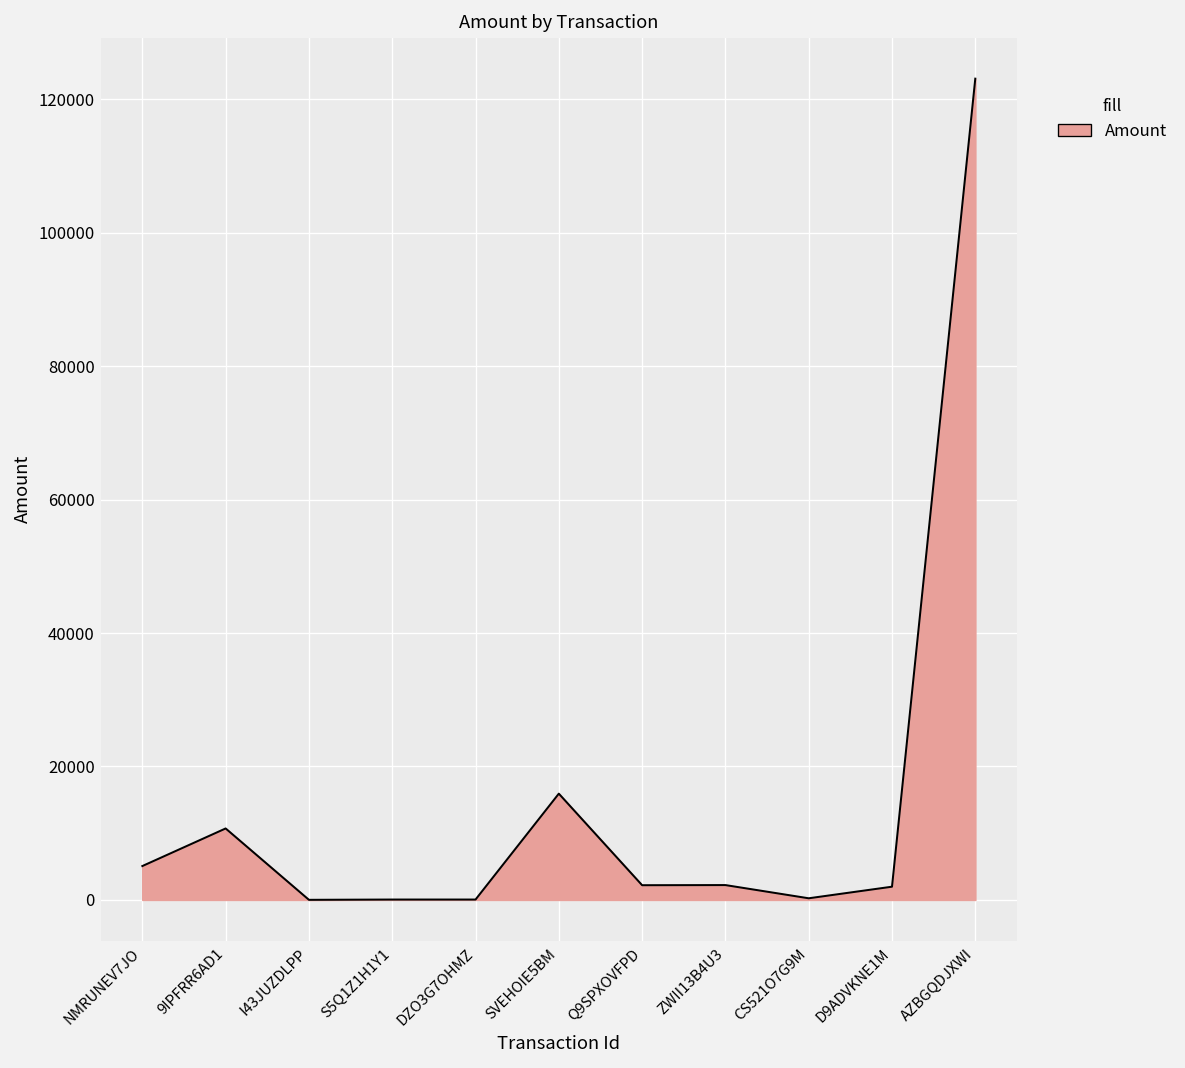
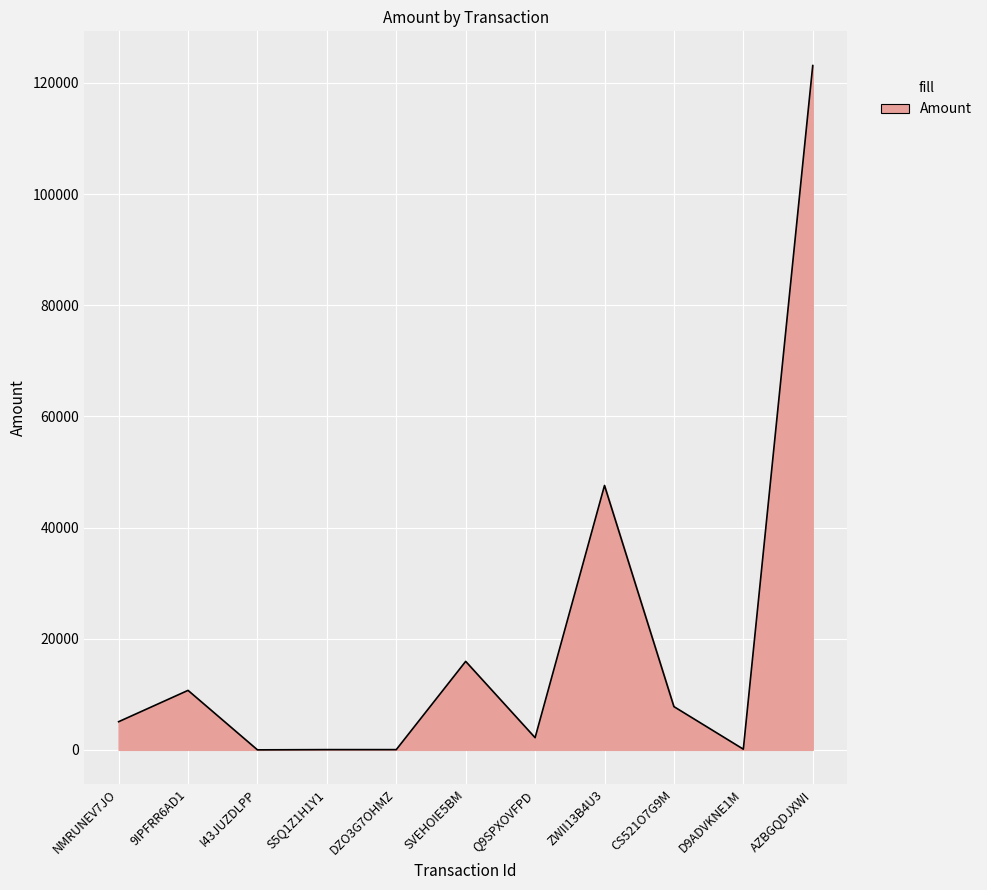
ZWII13B4U3: 2000 -> 48000
CS521O7G9M: 0 -> 8000
D9ADVKNE1M: 2000 -> 0
